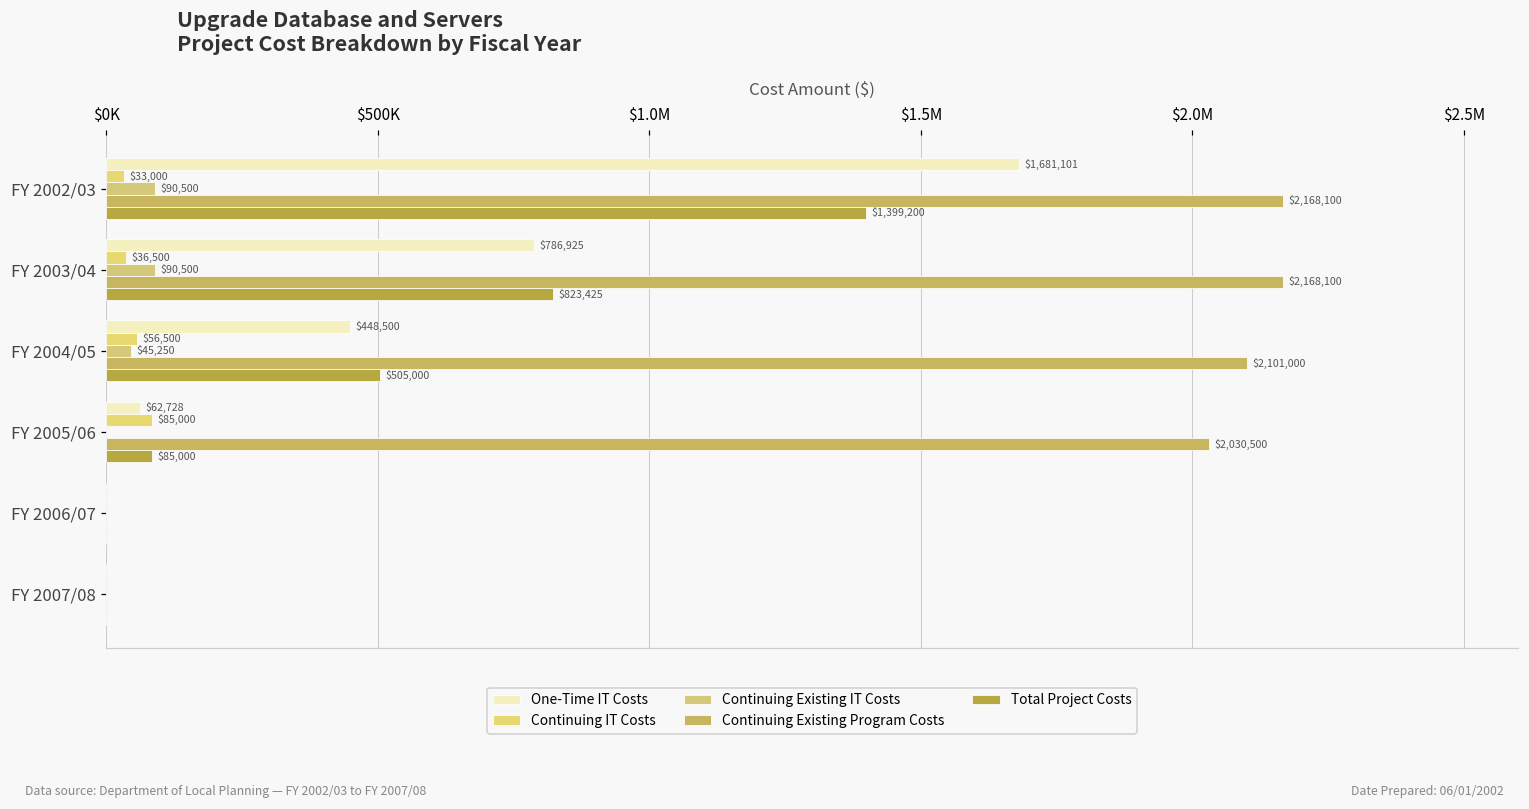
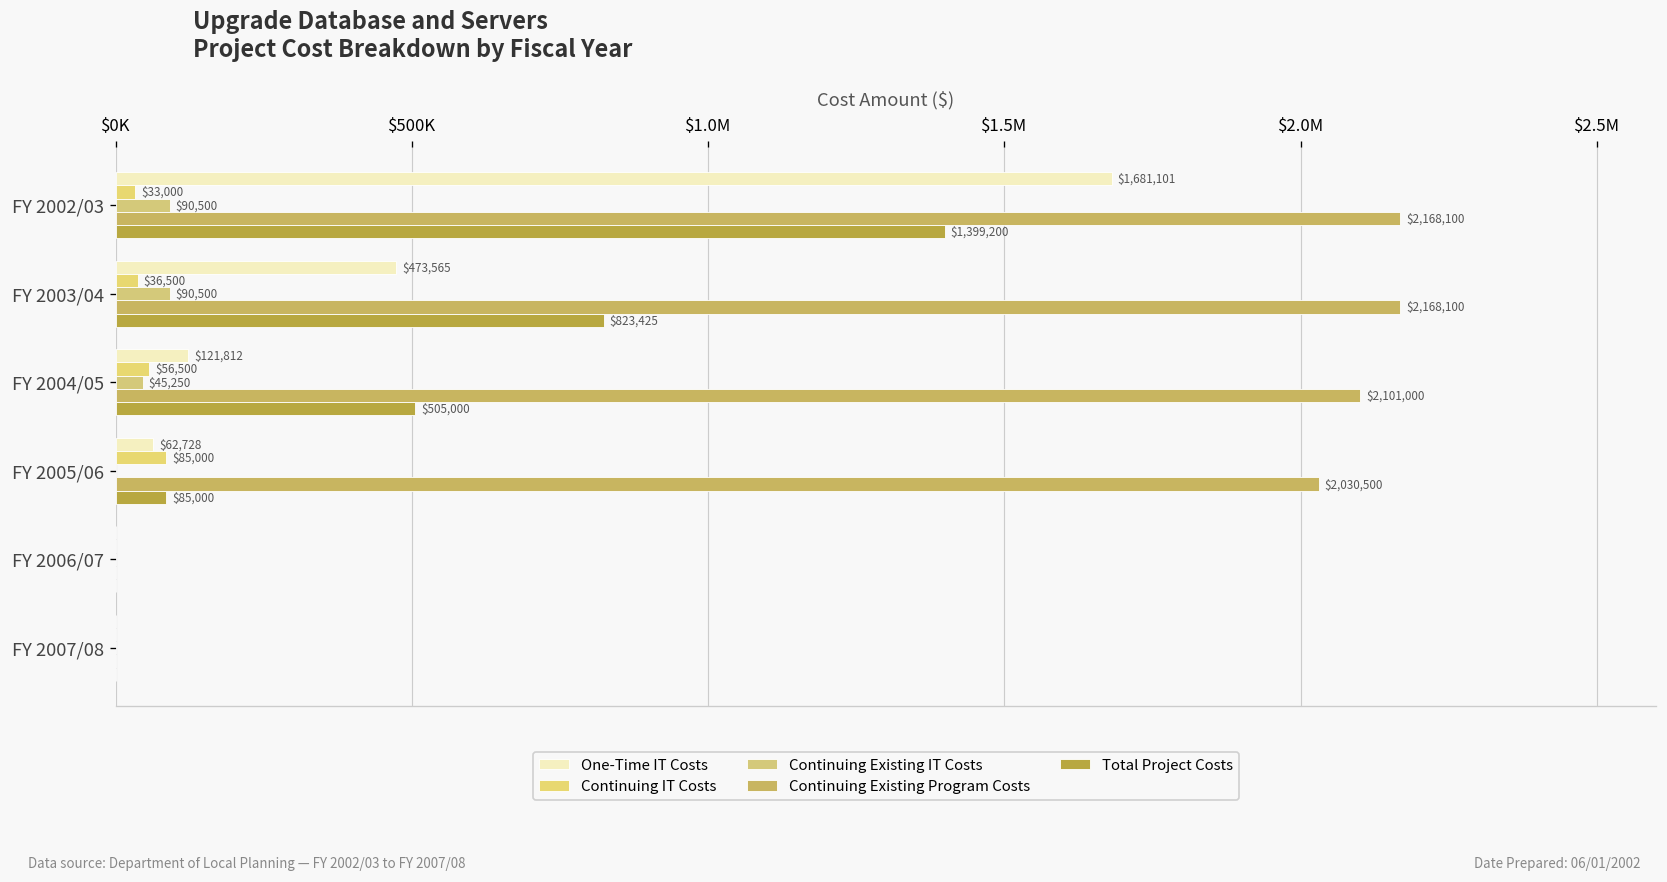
One-Time IT Costs, FY 2003/04: $786,925 -> $473,565
One-Time IT Costs, FY 2004/05: $448,500 -> $121,812
